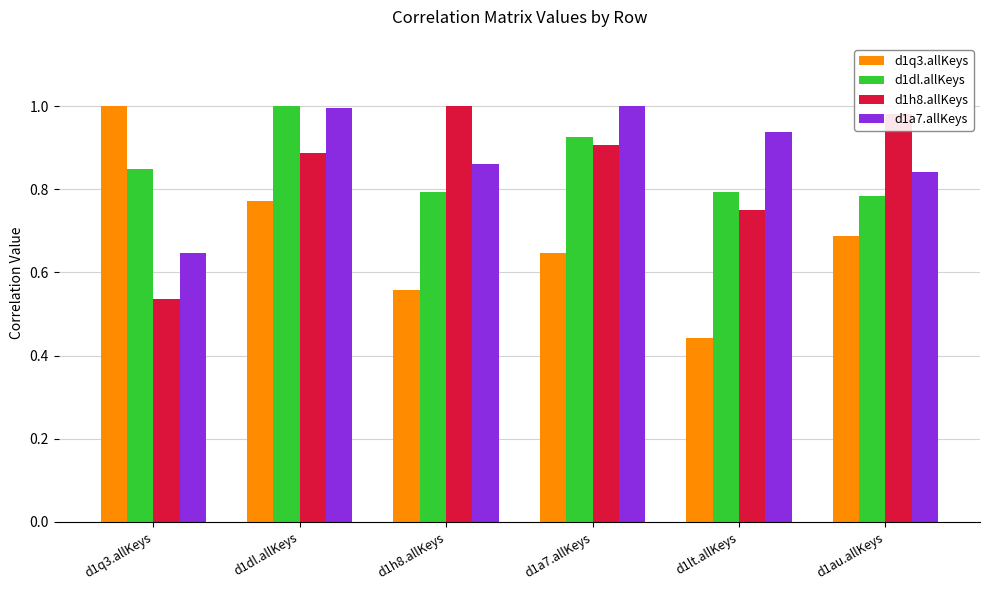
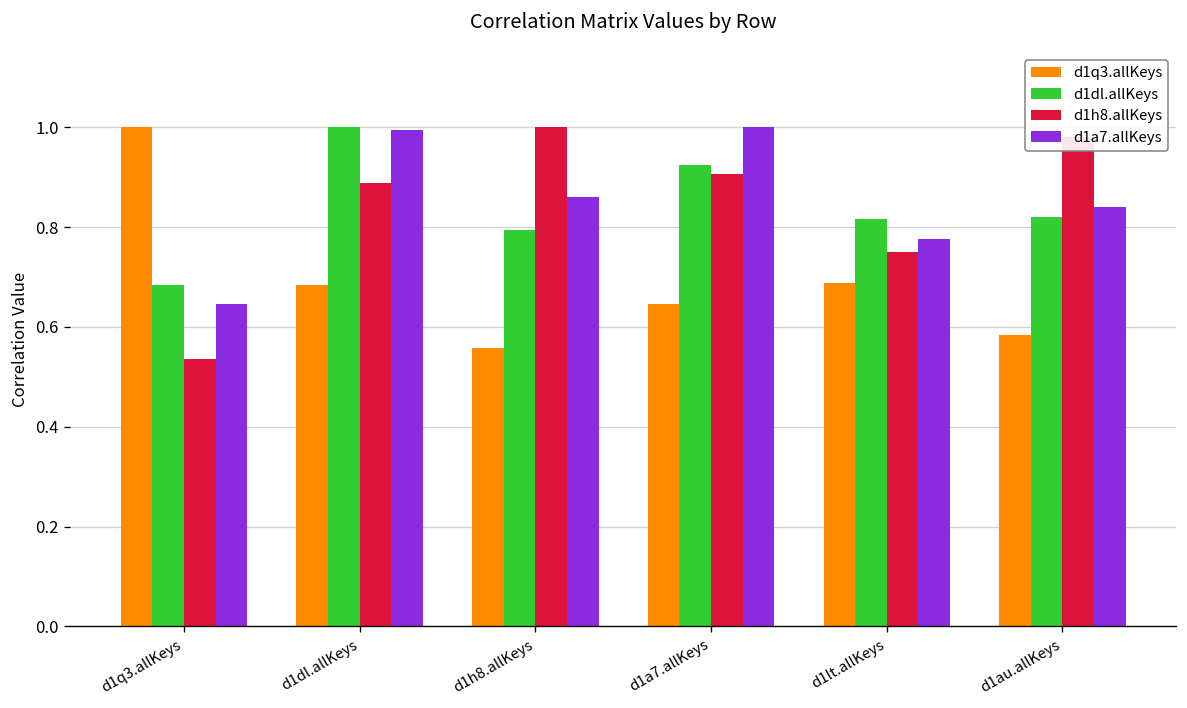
d1dl.allKeys, d1q3.allKeys: 0.85 -> 0.68
d1q3.allKeys, d1dl.allKeys: 0.77 -> 0.68
d1q3.allKeys, d1lt.allKeys: 0.44 -> 0.69
d1dl.allKeys, d1lt.allKeys: 0.79 -> 0.82
d1a7.allKeys, d1lt.allKeys: 0.94 -> 0.78
d1q3.allKeys, d1au.allKeys: 0.69 -> 0.58
d1dl.allKeys, d1au.allKeys: 0.78 -> 0.82
